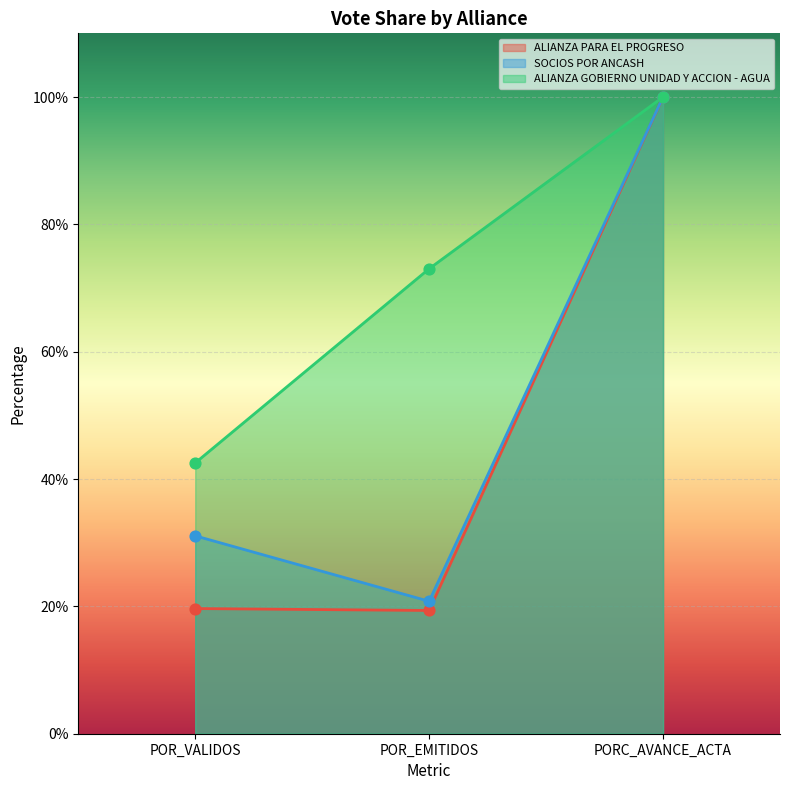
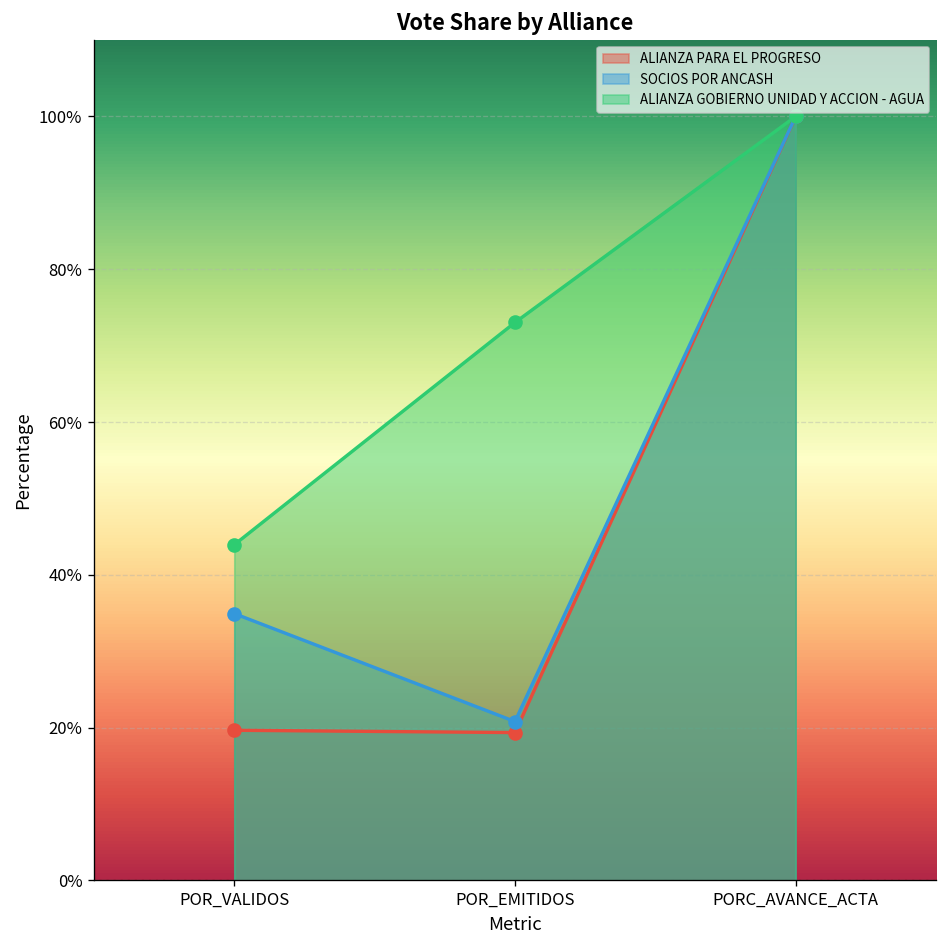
SOCIOS POR ANCASH, POR_VALIDOS: 31% -> 35%
ALIANZA GOBIERNO UNIDAD Y ACCION - AGUA, POR_VALIDOS: 43% -> 44%
